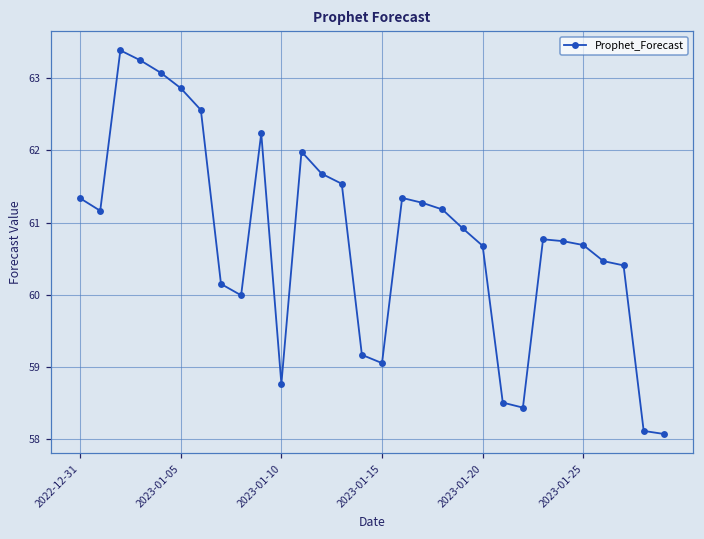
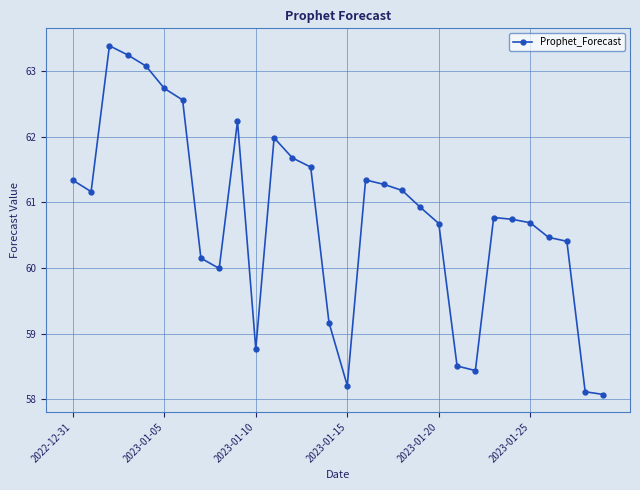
2023-01-05: 62.9 -> 62.7
2023-01-15: 59.1 -> 58.2
